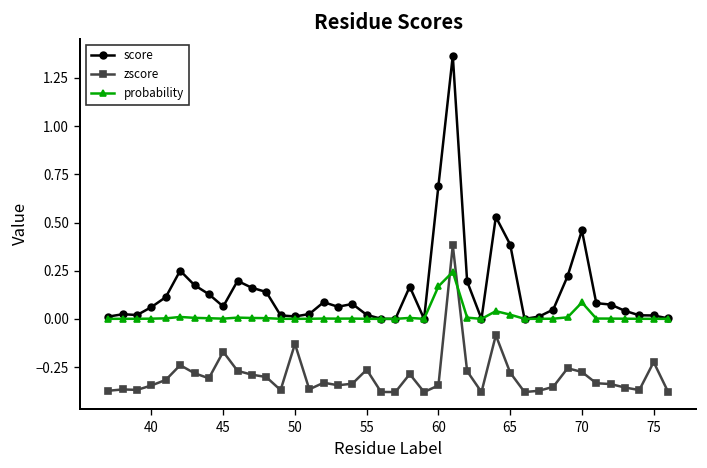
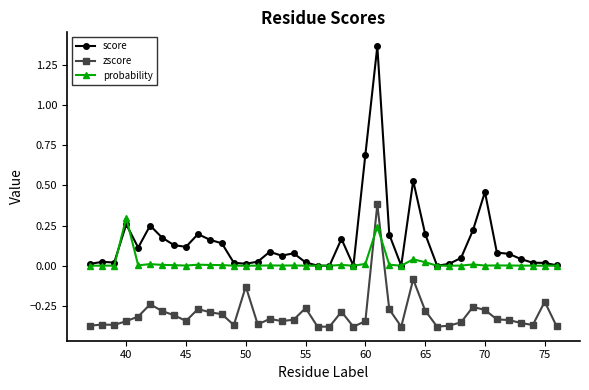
score, 40: 0.06 -> 0.26
probability, 40: 0.00 -> 0.30
score, 45: 0.06 -> 0.12
zscore, 45: -0.17 -> -0.34
probability, 60: 0.17 -> 0.01
score, 65: 0.39 -> 0.20
probability, 70: 0.09 -> 0.00
